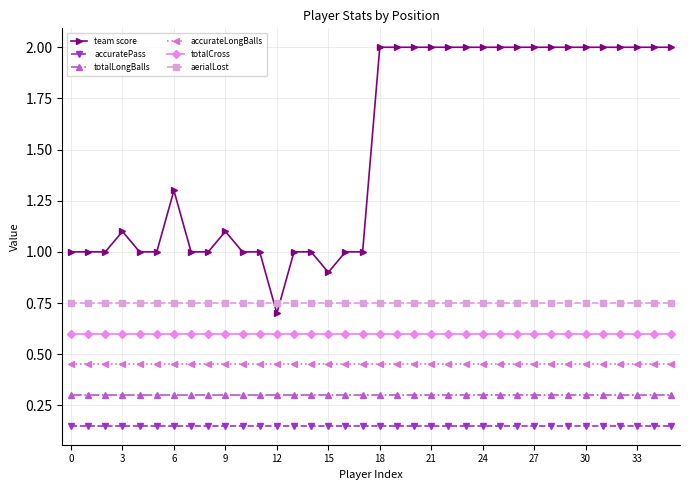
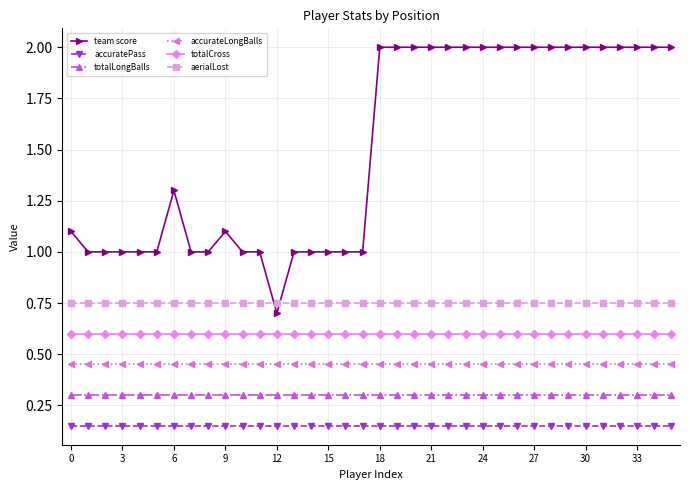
team score, 0: 1.0 -> 1.1
team score, 3: 1.1 -> 1.0
team score, 15: 0.9 -> 1.0
